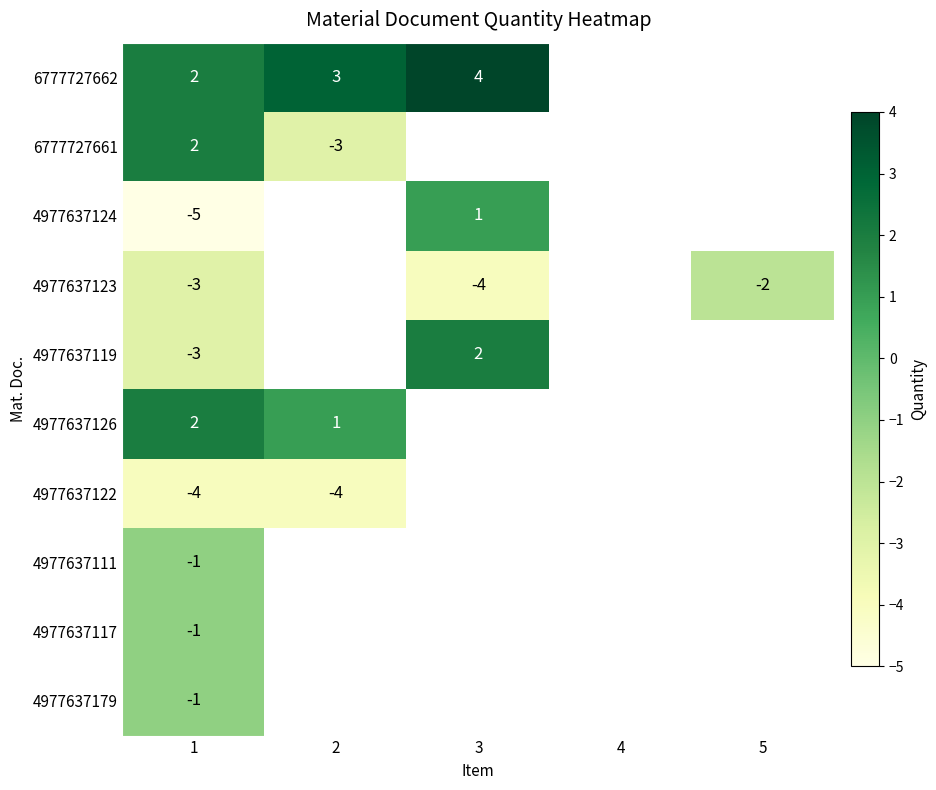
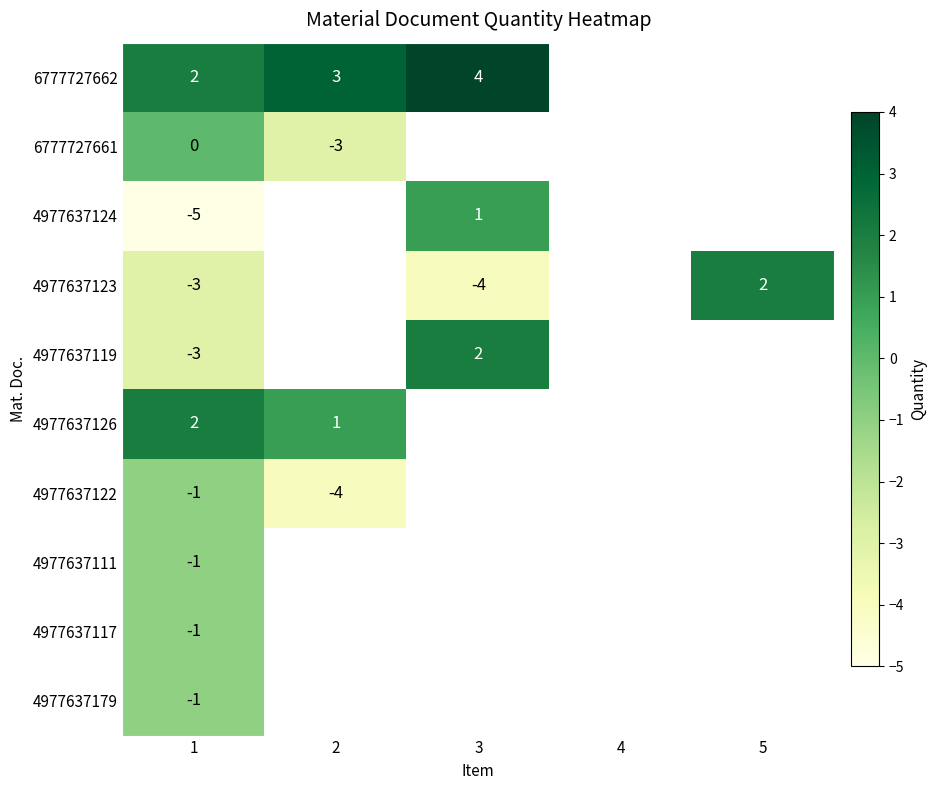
6777727661, 1: 2 -> 0
4977637123, 5: -2 -> 2
4977637122, 1: -4 -> -1
